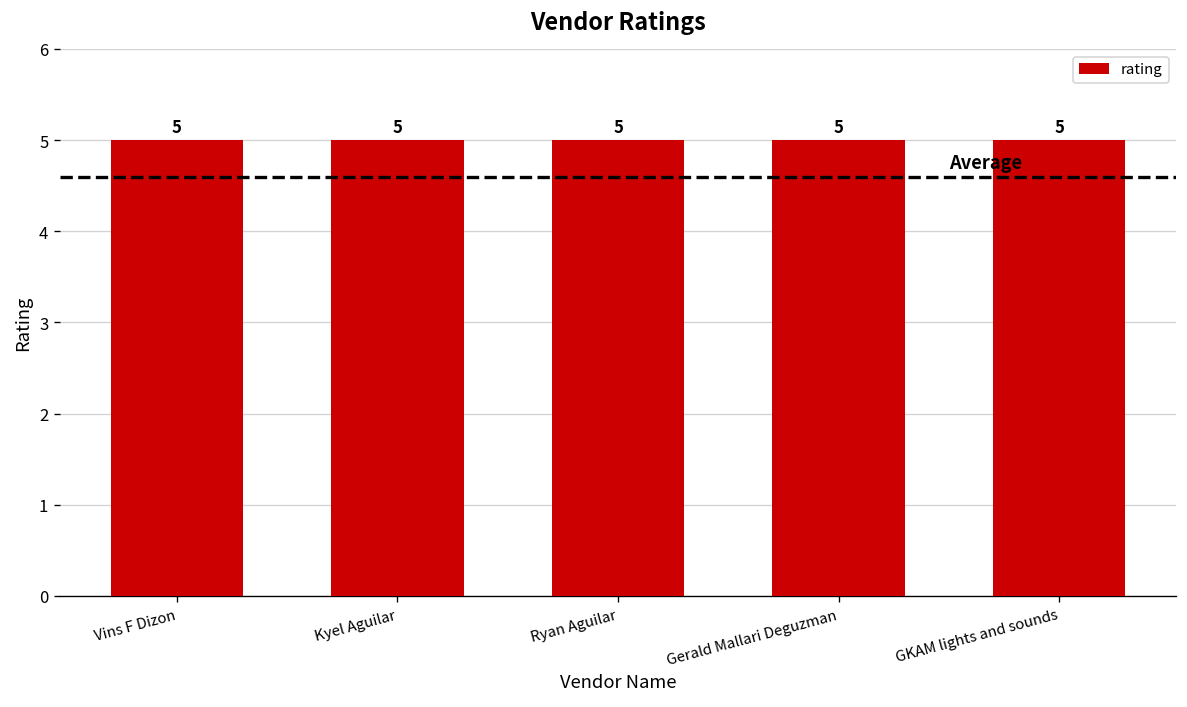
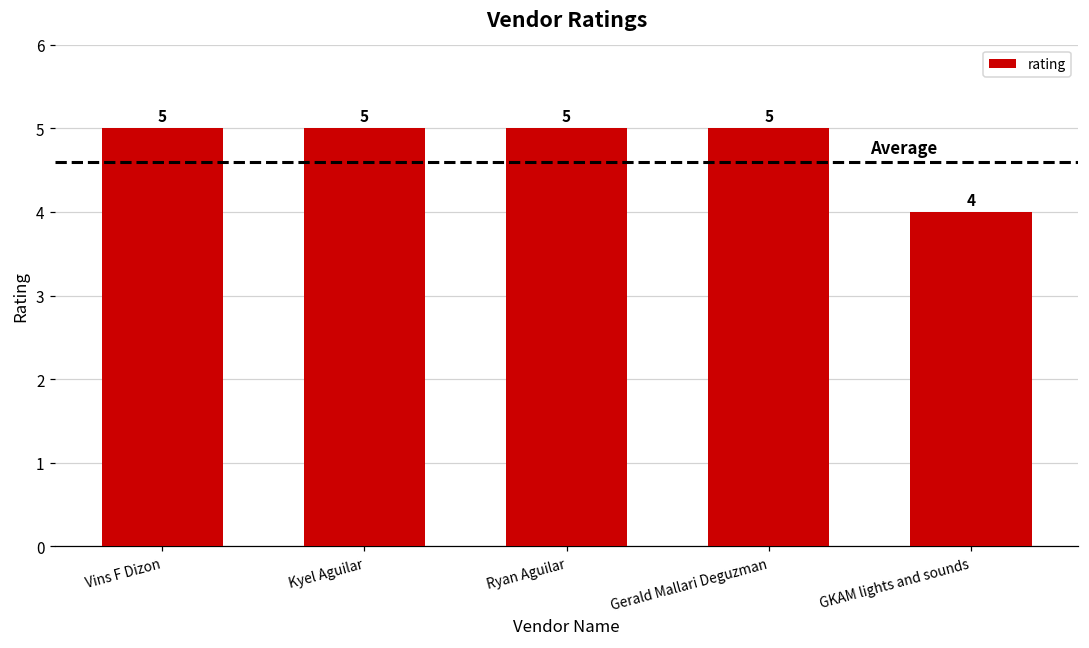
GKAM lights and sounds: 5 -> 4
